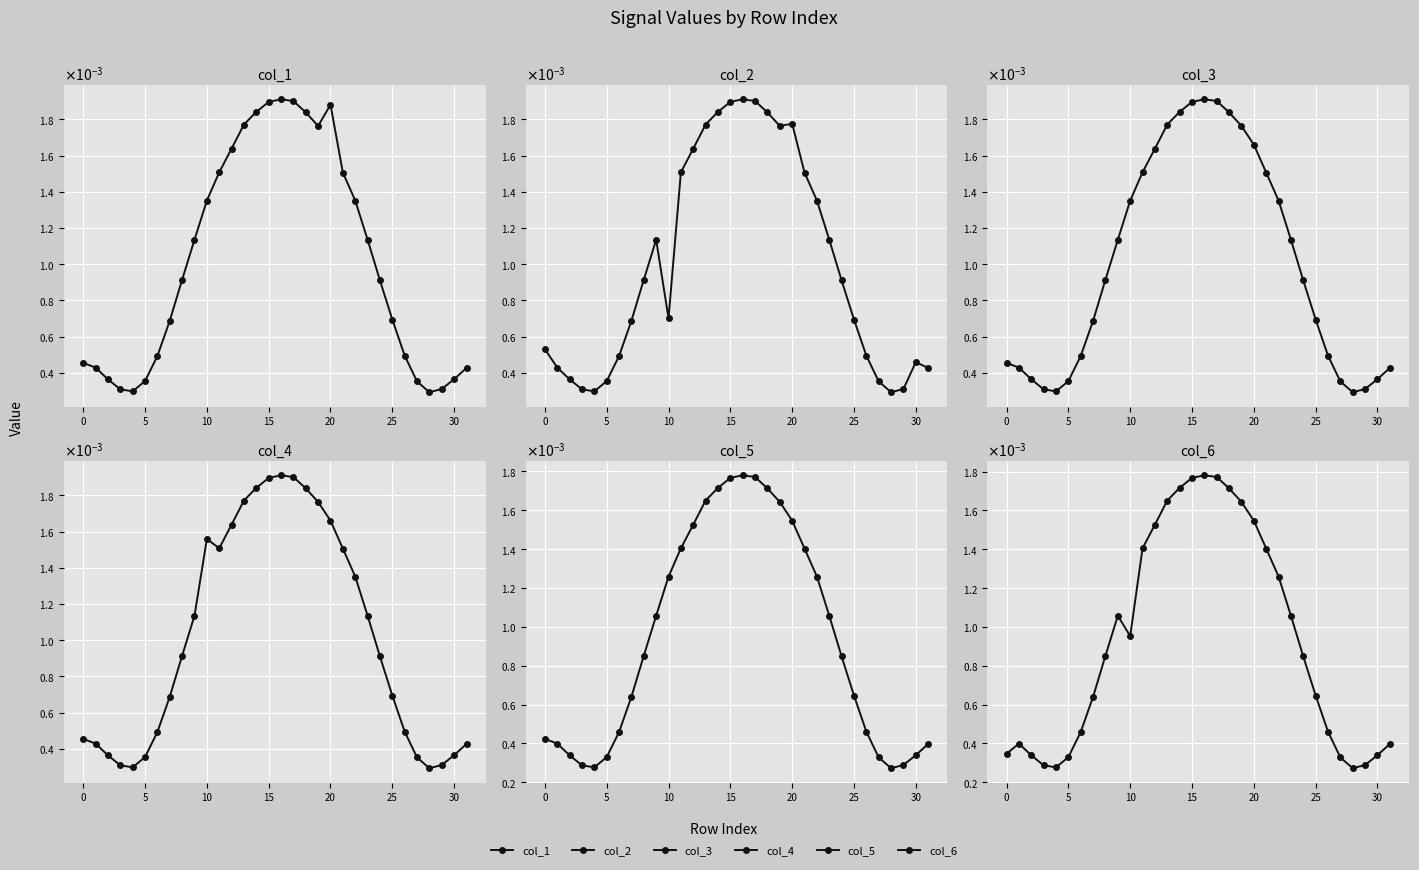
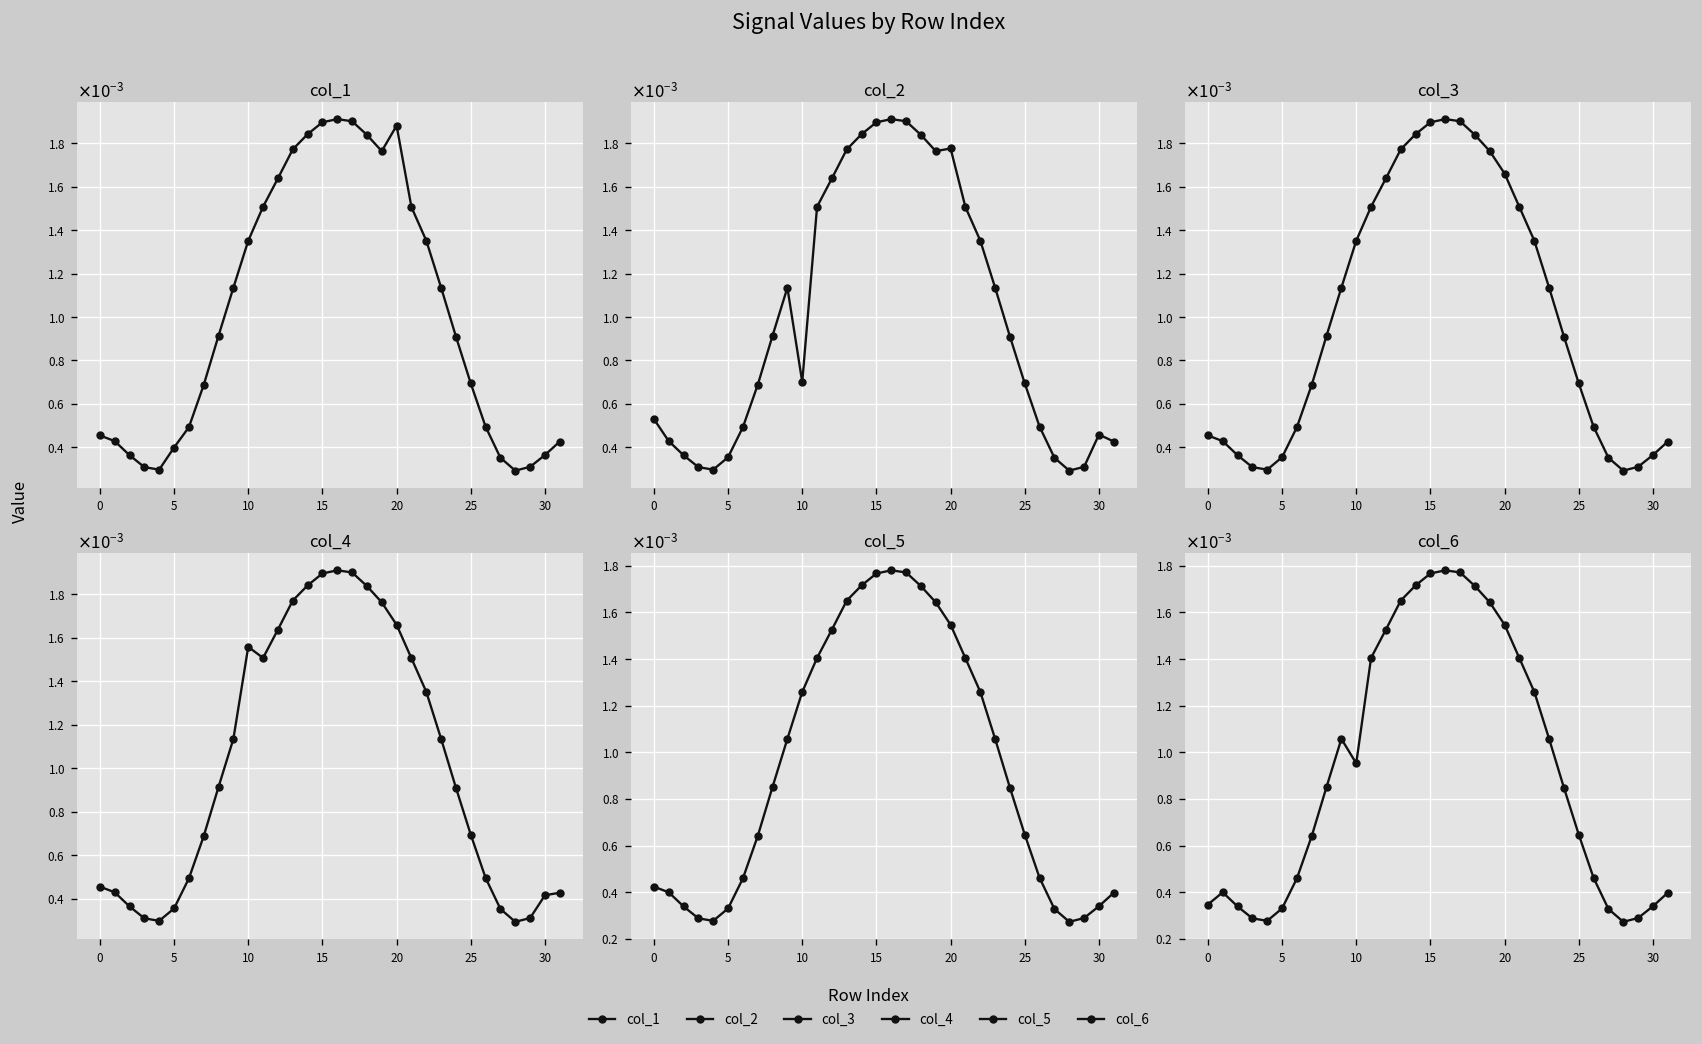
col_1, 5: 0.00035 -> 0.00040
col_4, 30: 0.00036 -> 0.00042
